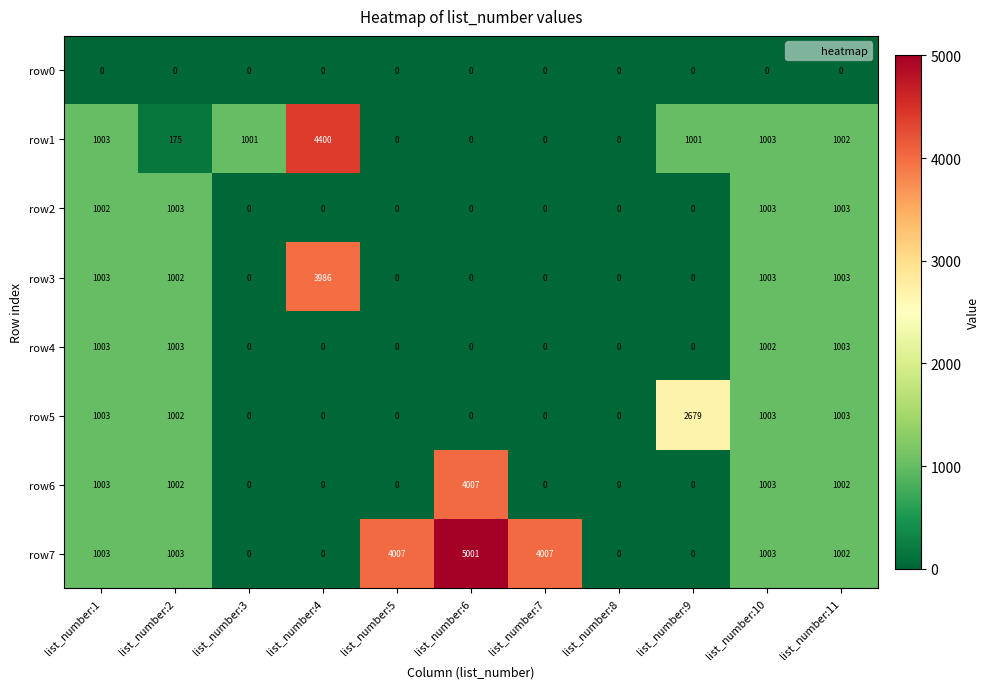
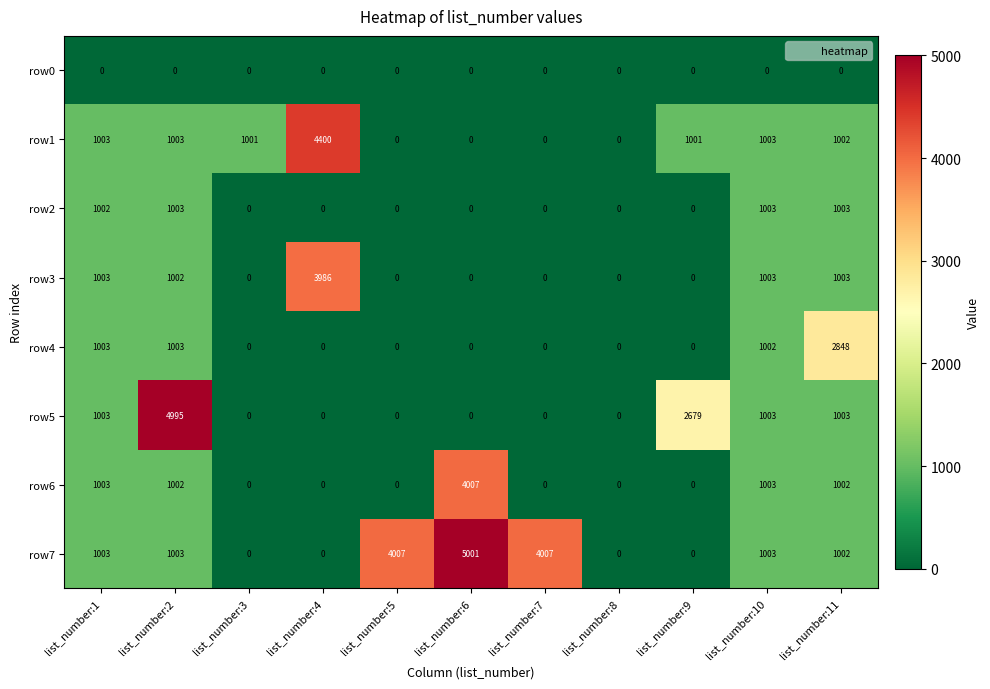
row1, list_number:2: 175 -> 1003
row4, list_number:11: 1003 -> 2848
row5, list_number:2: 1002 -> 4995
